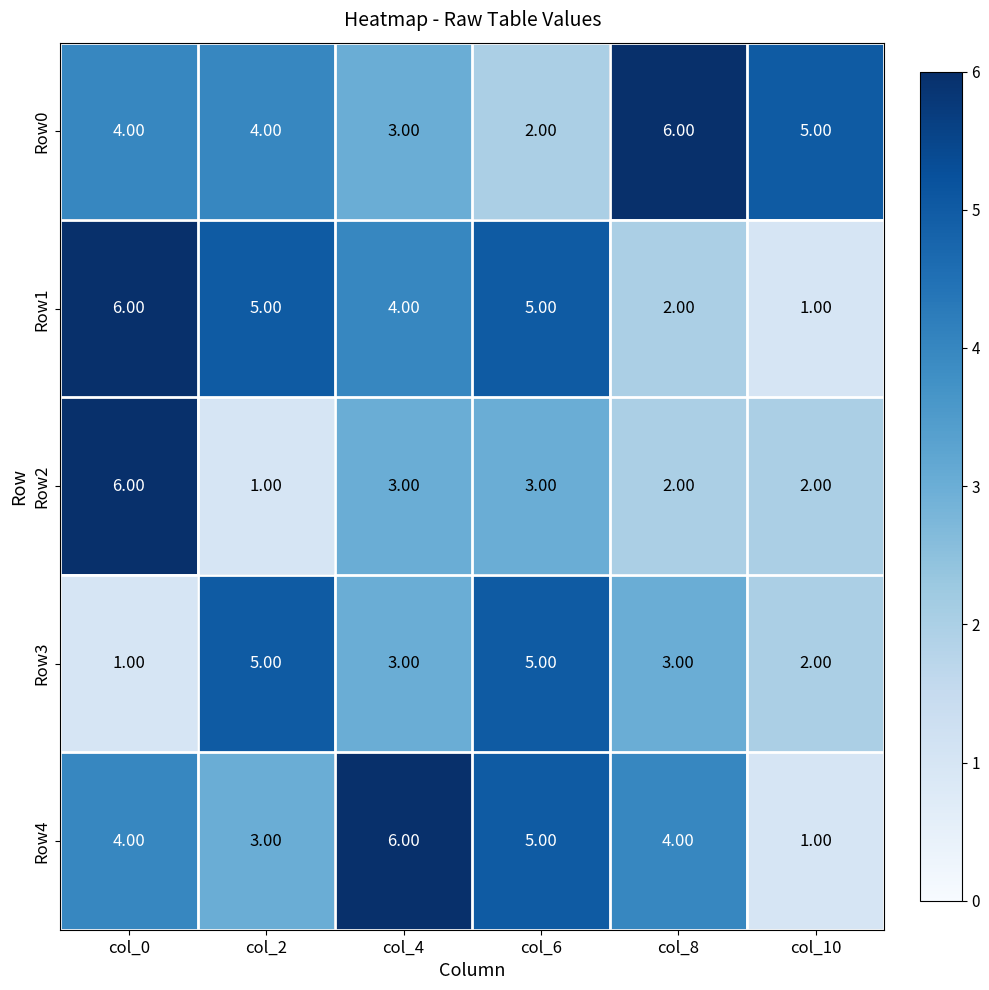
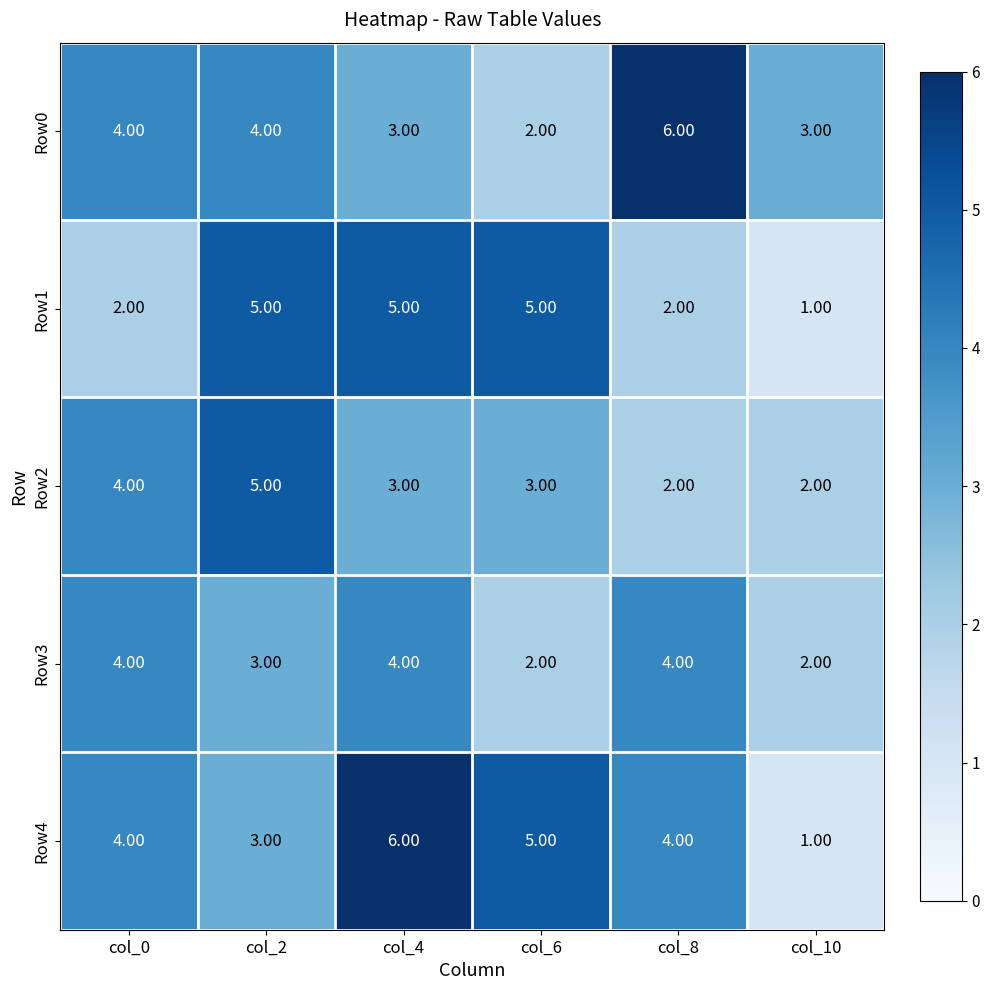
Row0, col_10: 5.00 -> 3.00
Row1, col_0: 6.00 -> 2.00
Row1, col_4: 4.00 -> 5.00
Row2, col_0: 6.00 -> 4.00
Row2, col_2: 1.00 -> 5.00
Row3, col_0: 1.00 -> 4.00
Row3, col_2: 5.00 -> 3.00
Row3, col_4: 3.00 -> 4.00
Row3, col_6: 5.00 -> 2.00
Row3, col_8: 3.00 -> 4.00
